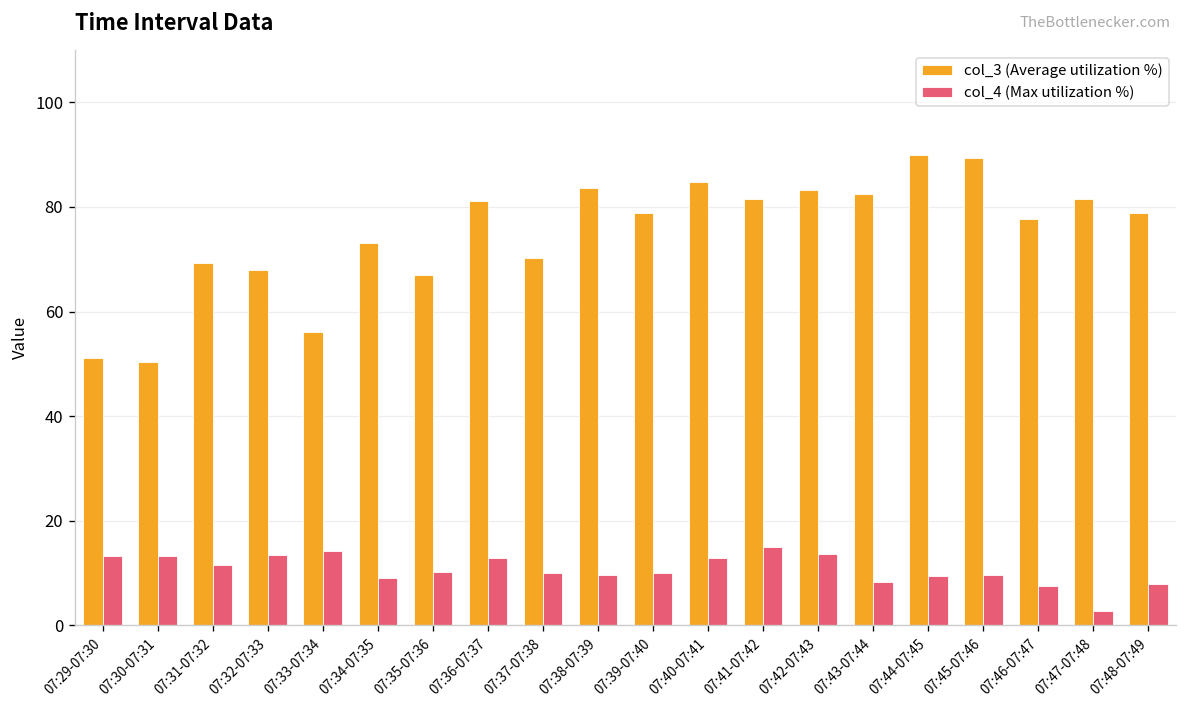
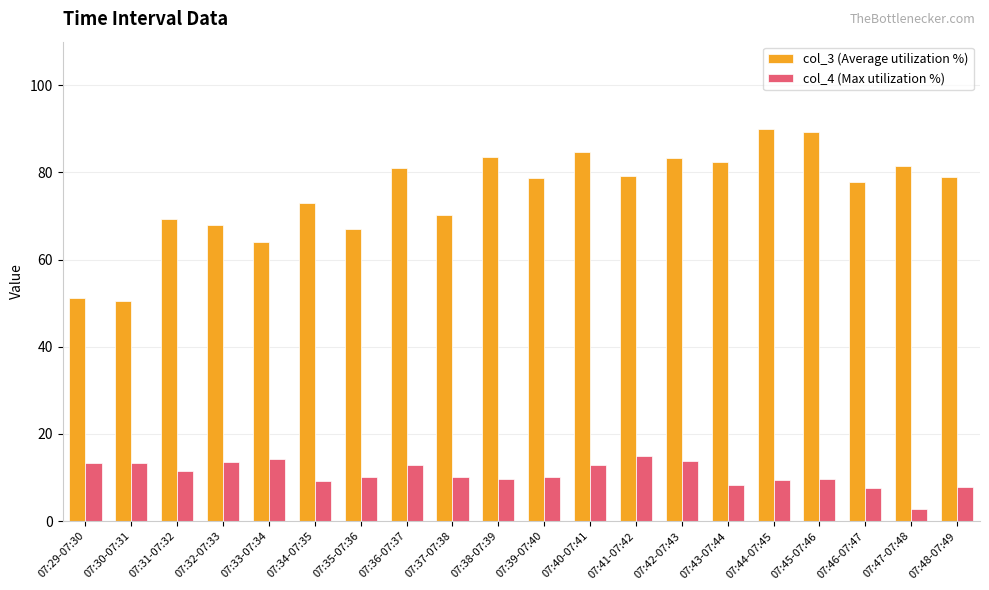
col_3 (Average utilization %), 07:33-07:34: 56 -> 64
col_3 (Average utilization %), 07:41-07:42: 82 -> 79
